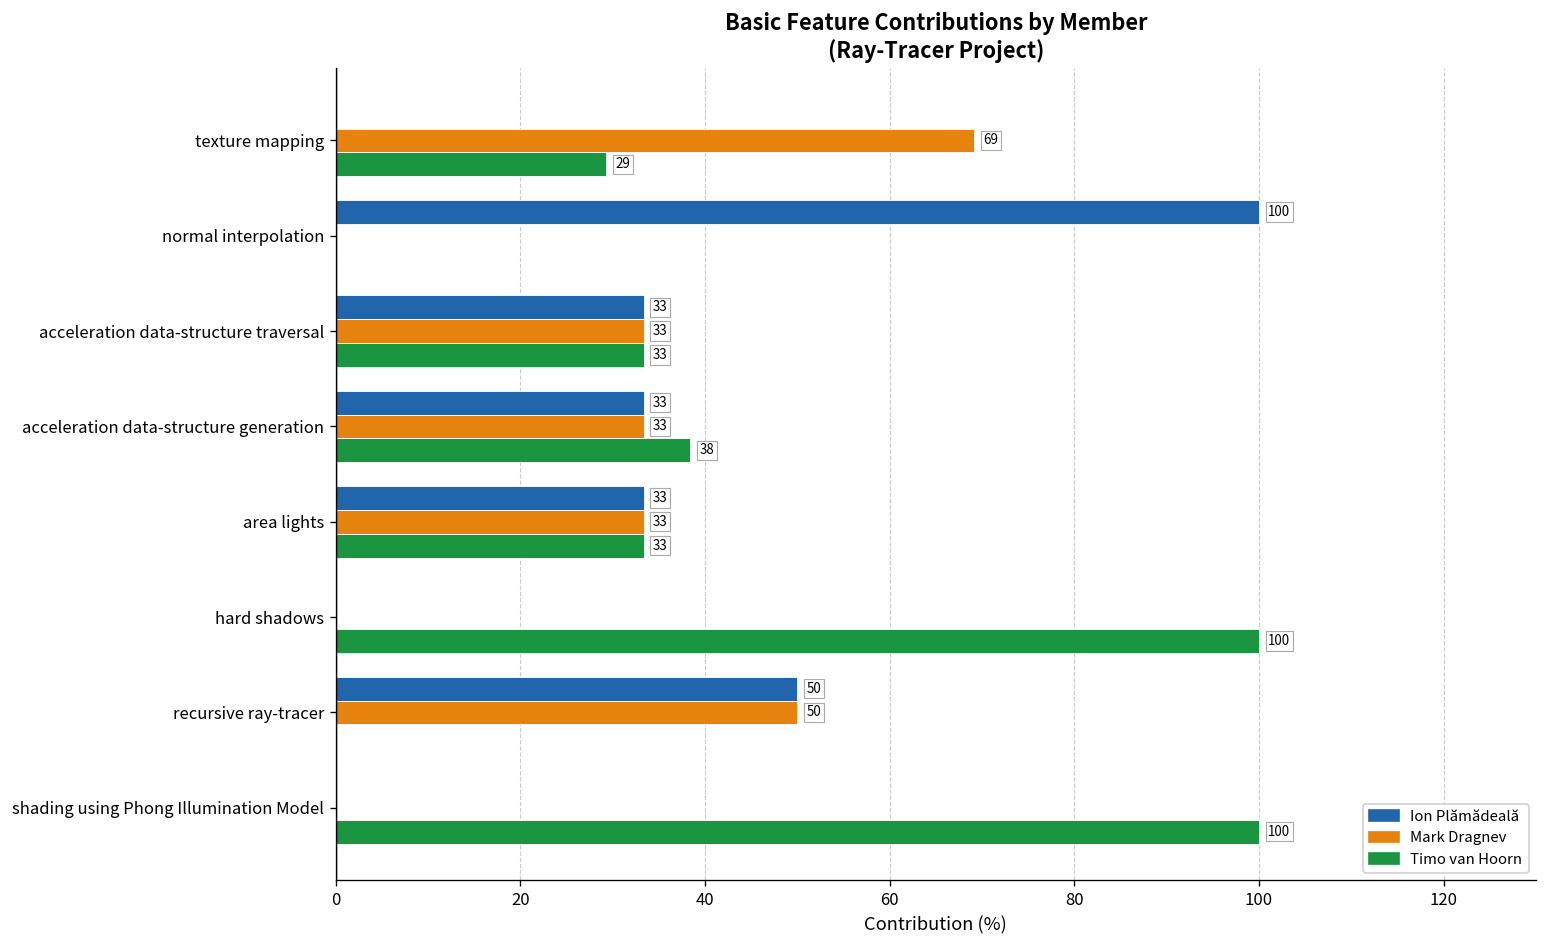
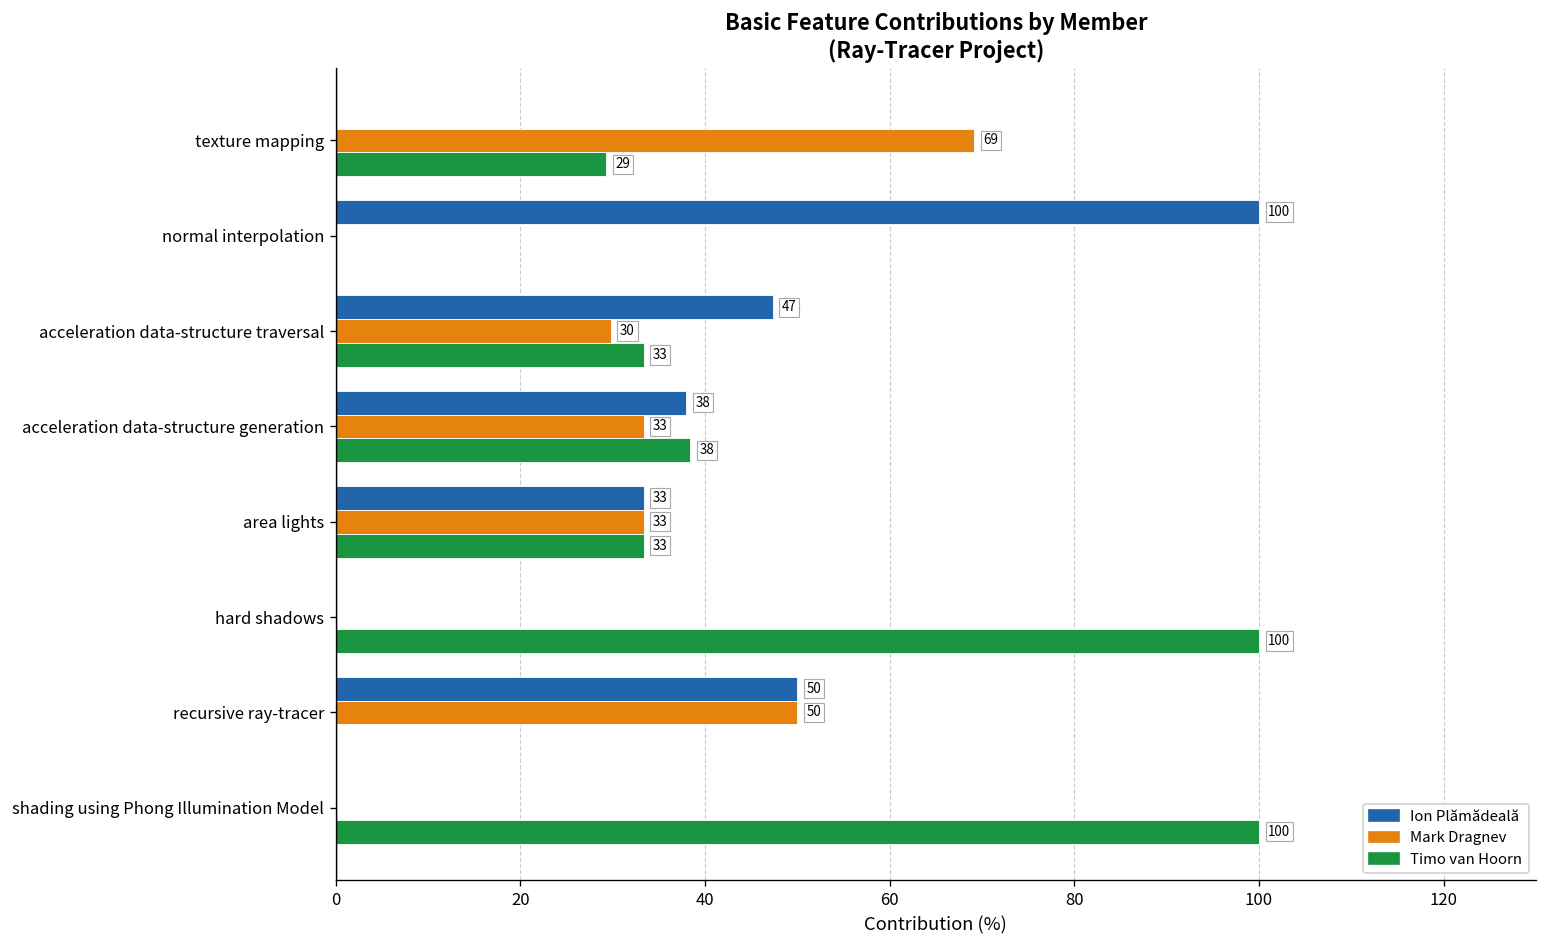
Ion Plămădeală, acceleration data-structure traversal: 33 -> 47
Mark Dragnev, acceleration data-structure traversal: 33 -> 30
Ion Plămădeală, acceleration data-structure generation: 33 -> 38
